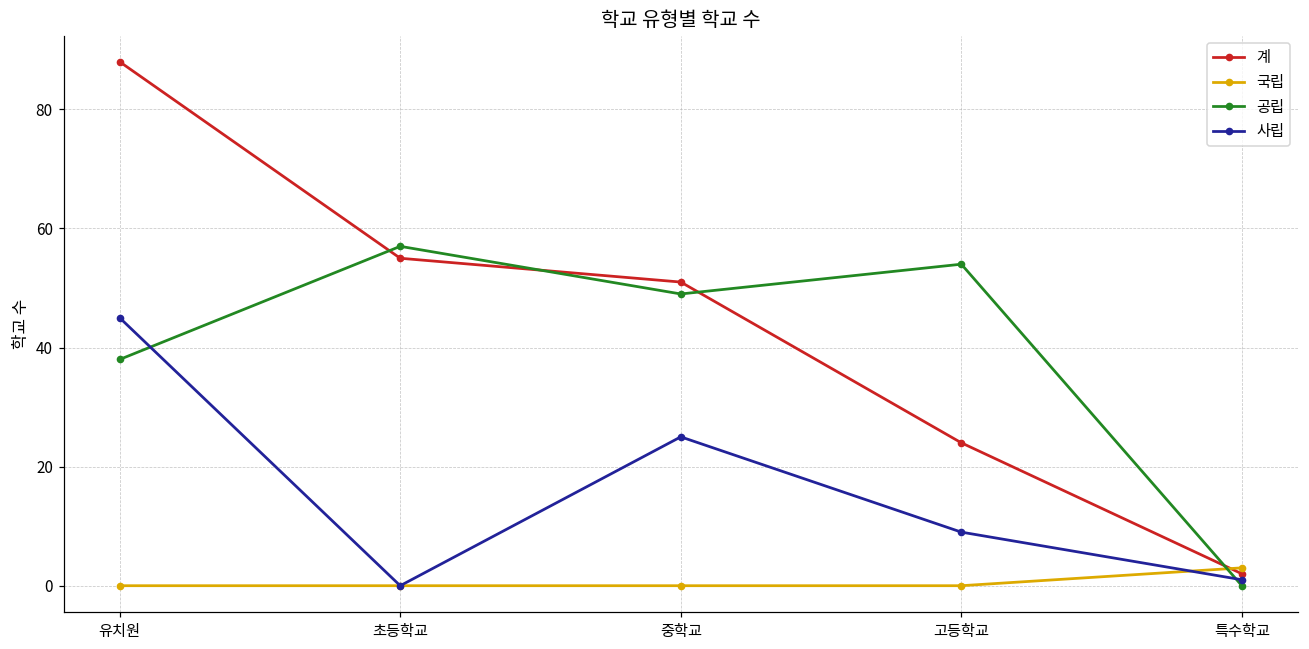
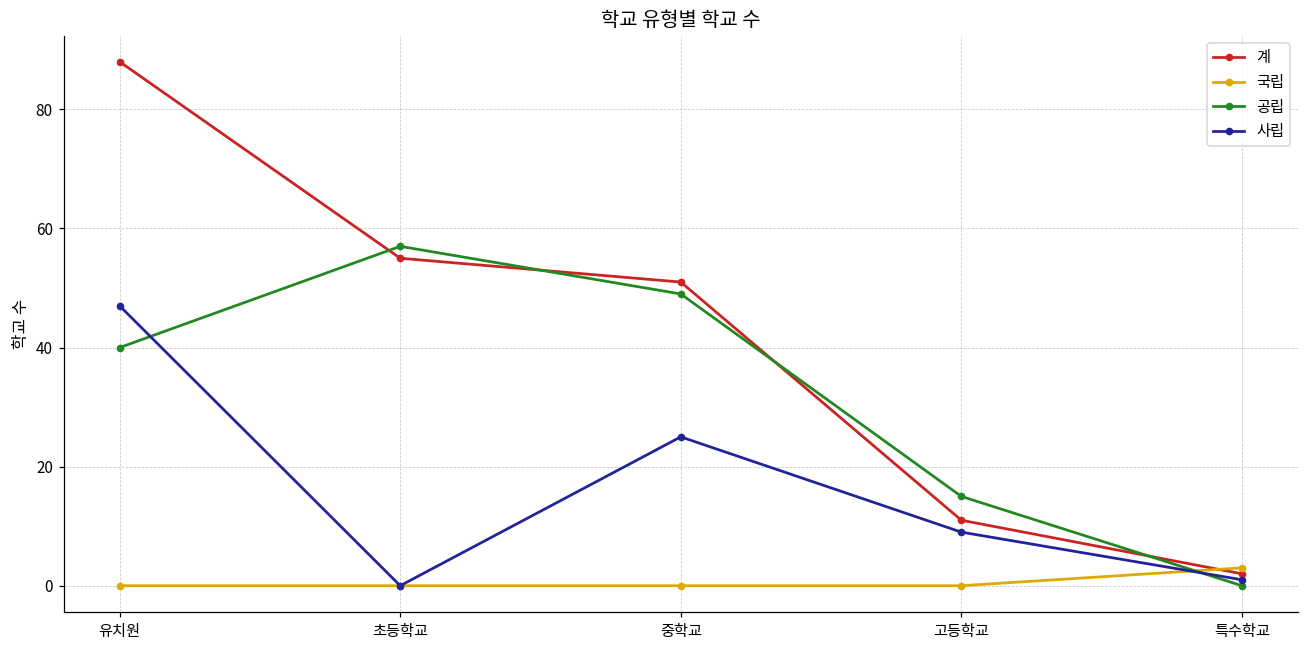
공립, 유치원: 38 -> 40
사립, 유치원: 45 -> 47
계, 고등학교: 24 -> 11
공립, 고등학교: 54 -> 15
